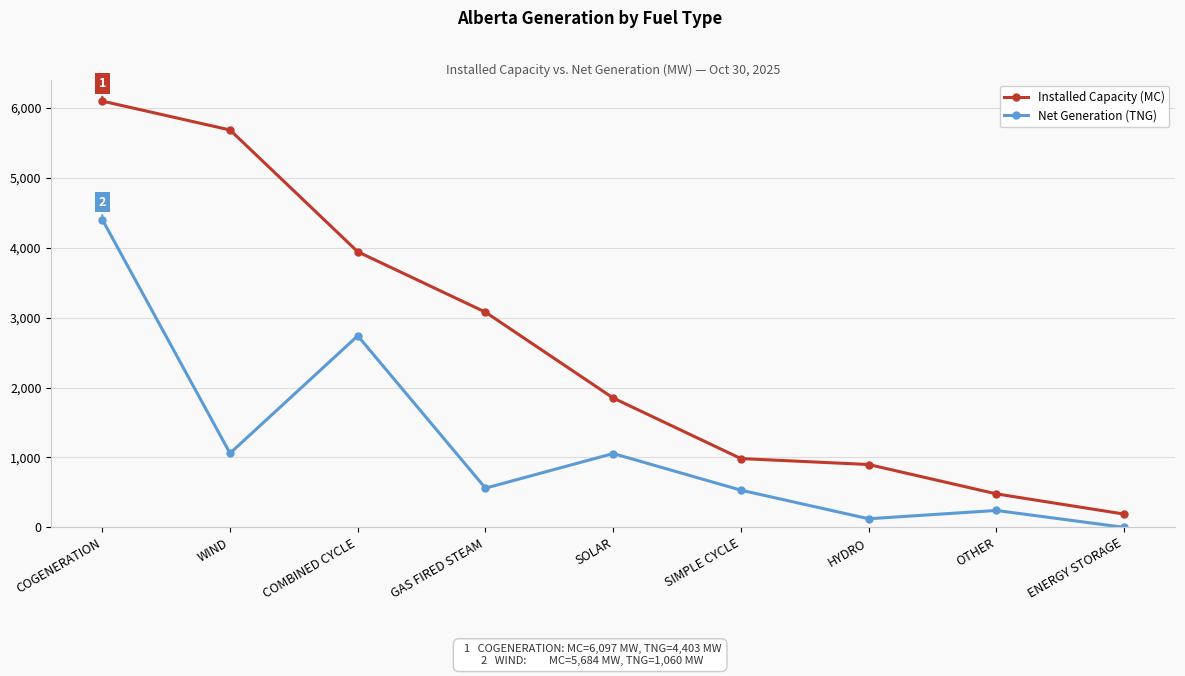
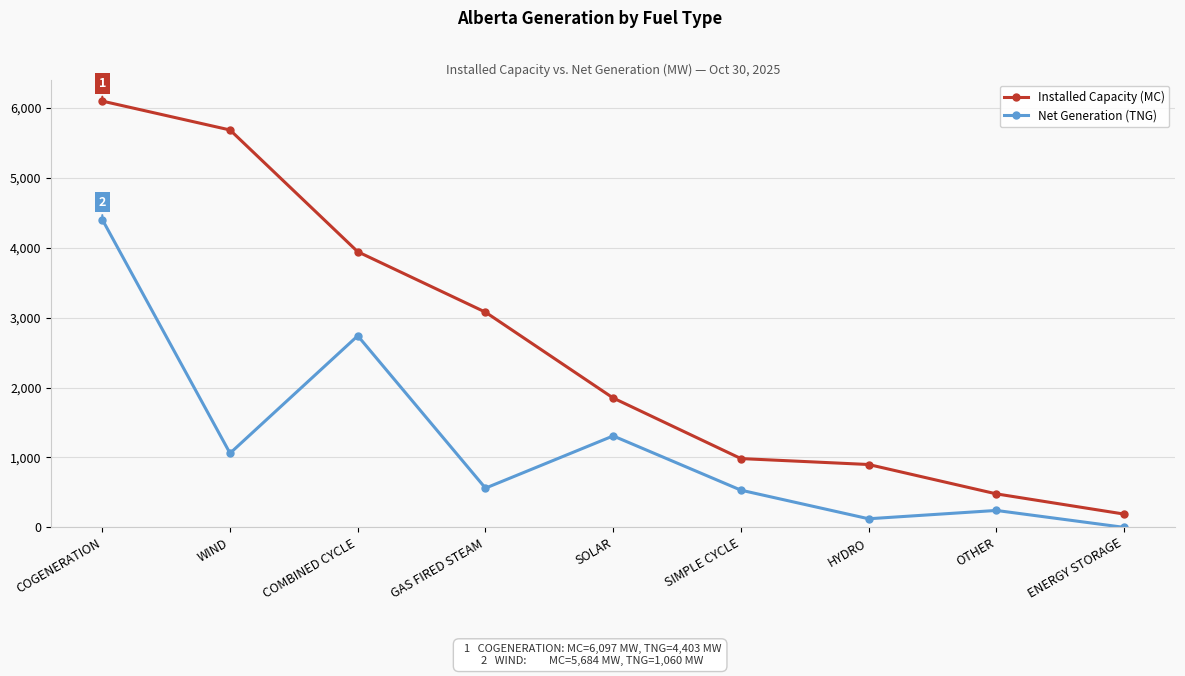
Net Generation (TNG), SOLAR: 1,100 -> 1,300
